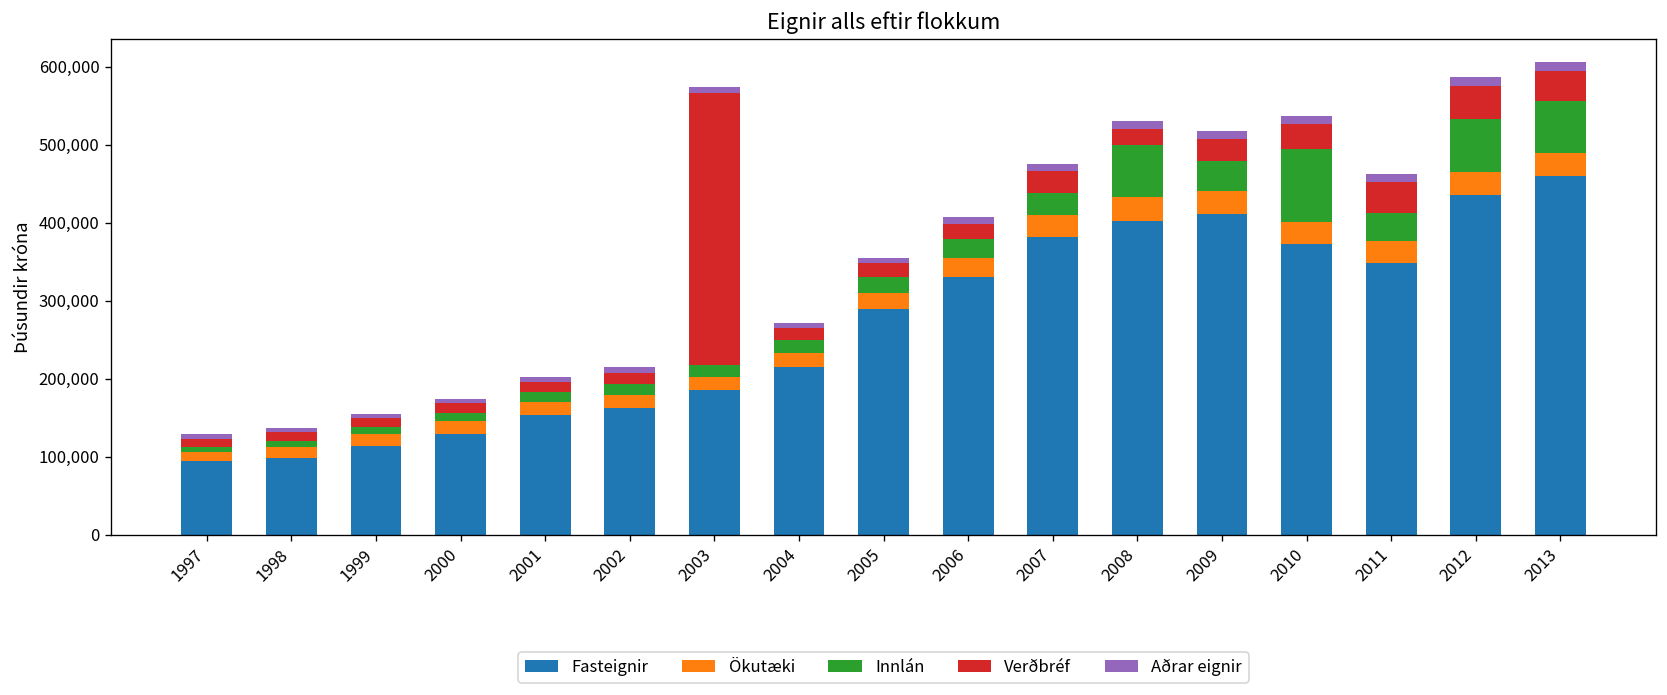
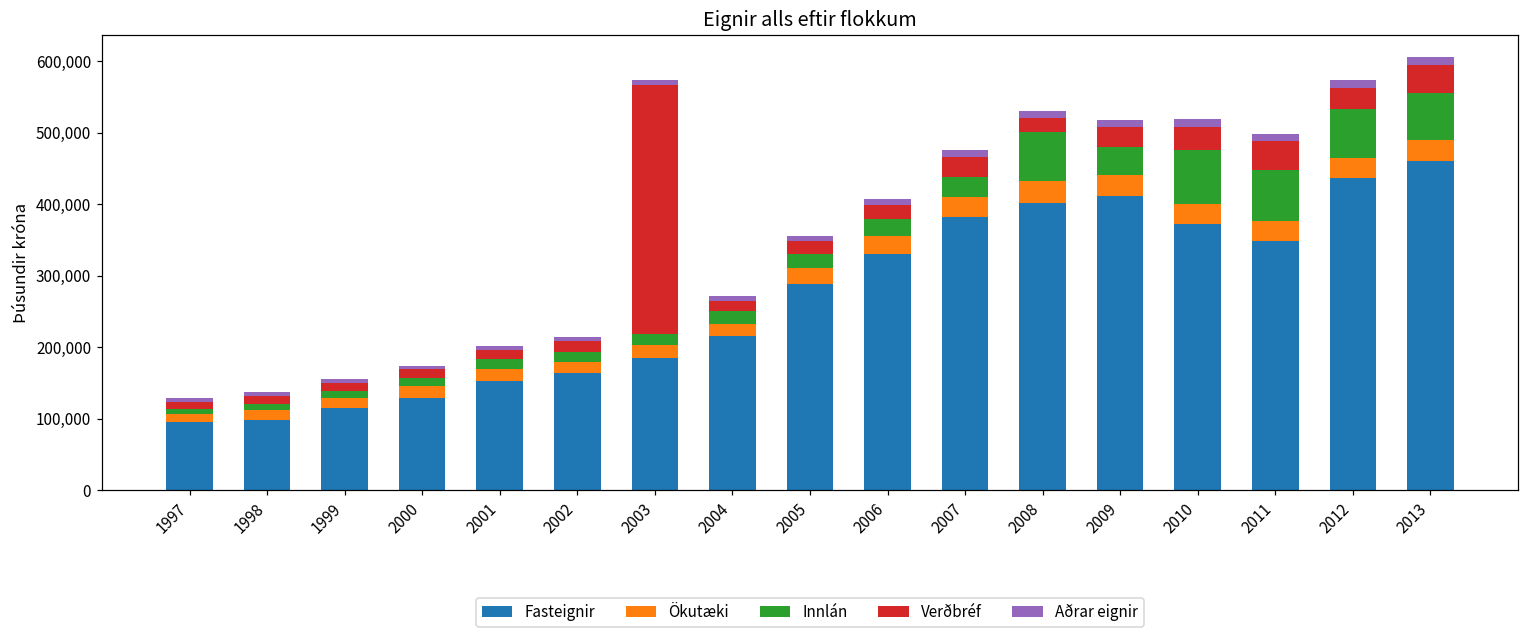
Innlán, 2010: 90,000 -> 70,000
Innlán, 2011: 40,000 -> 70,000
Verðbréf, 2012: 40,000 -> 30,000
